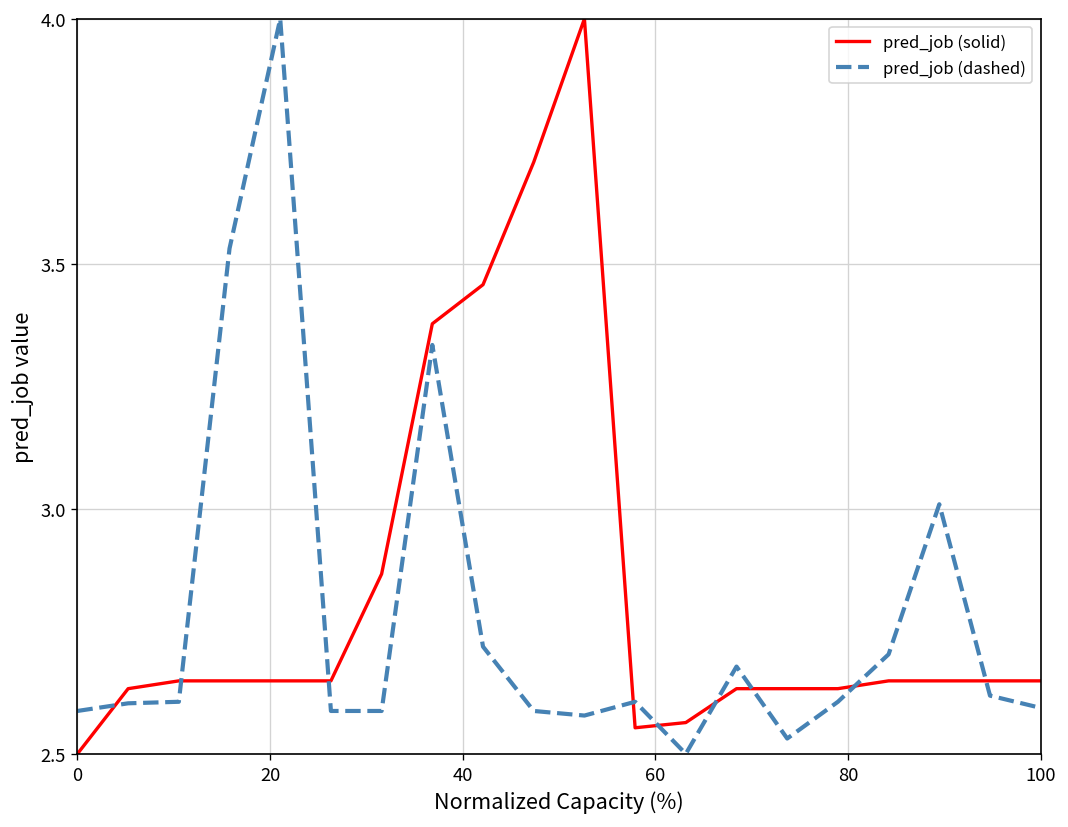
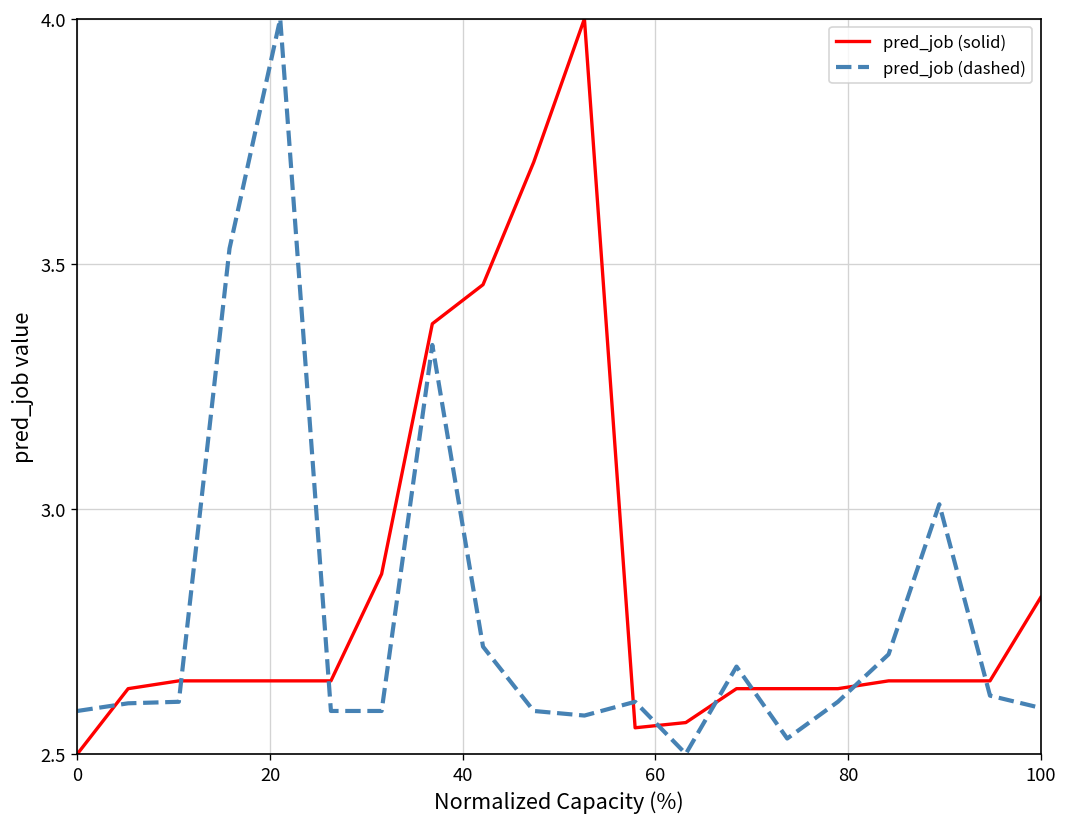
pred_job (solid), 100: 2.65 -> 2.82
